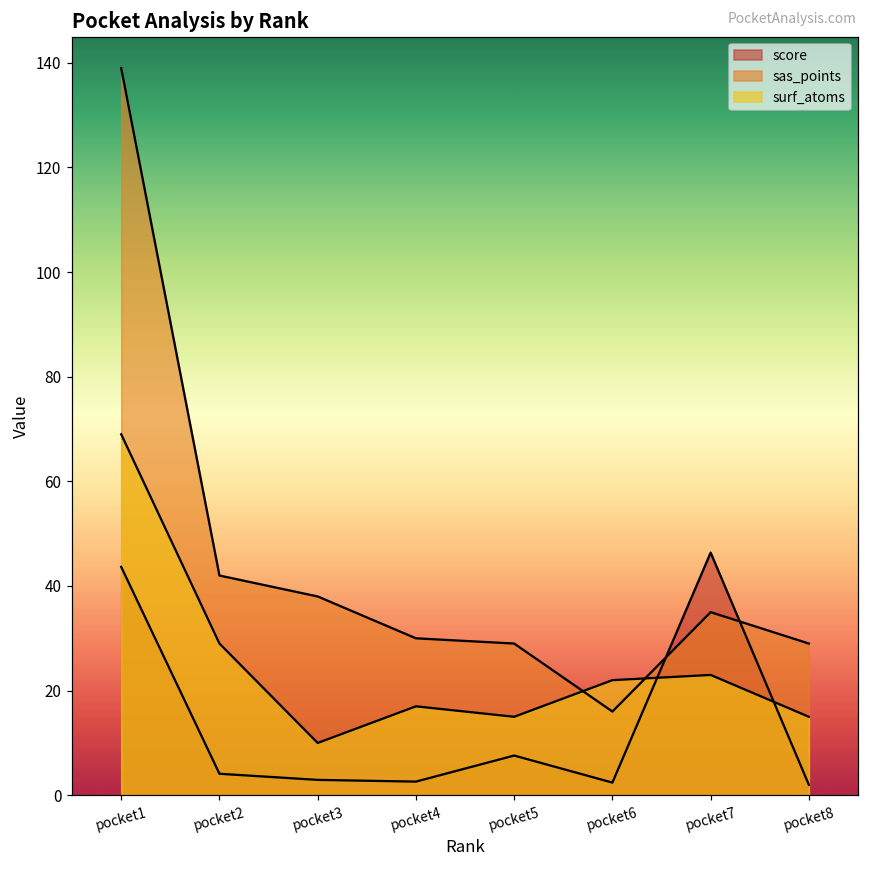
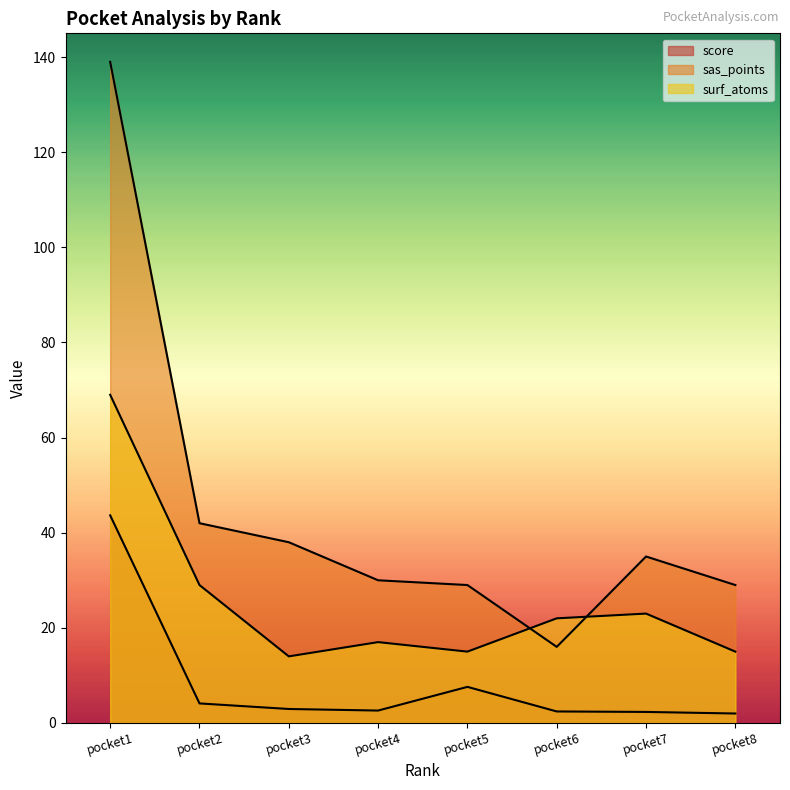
surf_atoms, pocket3: 10 -> 14
score, pocket7: 46 -> 2
